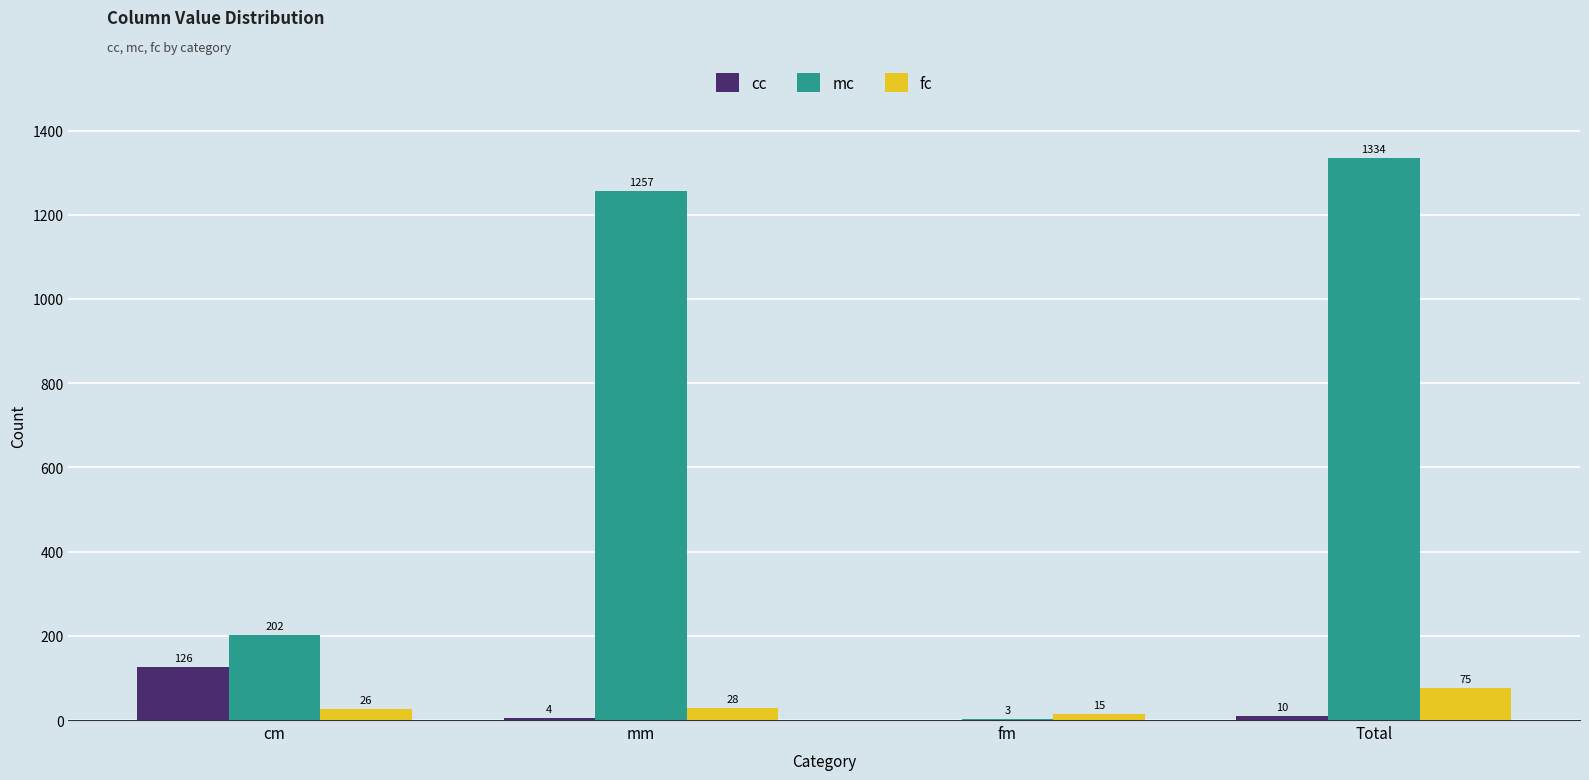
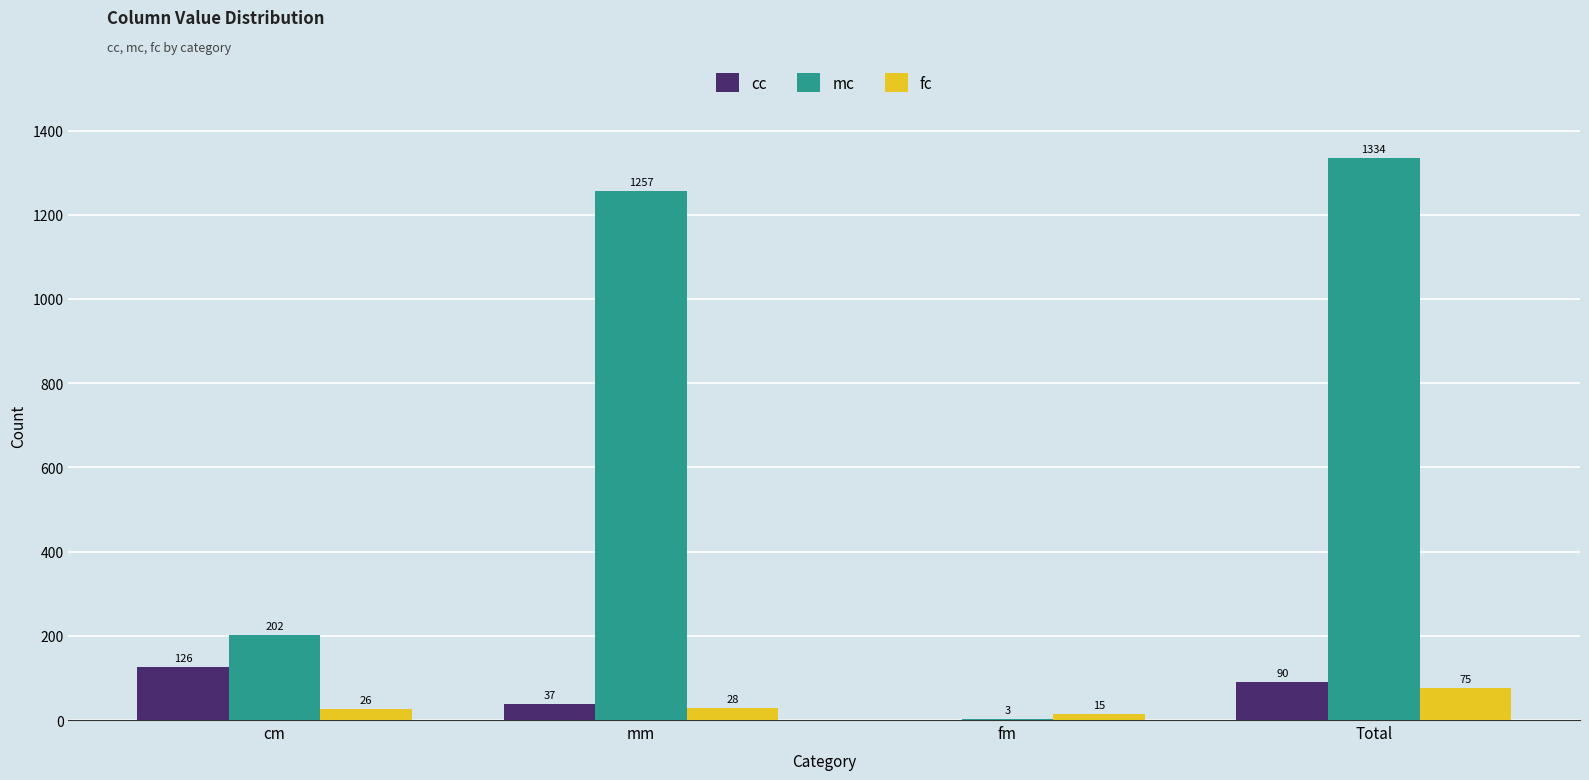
cc, mm: 4 -> 37
cc, Total: 10 -> 90
